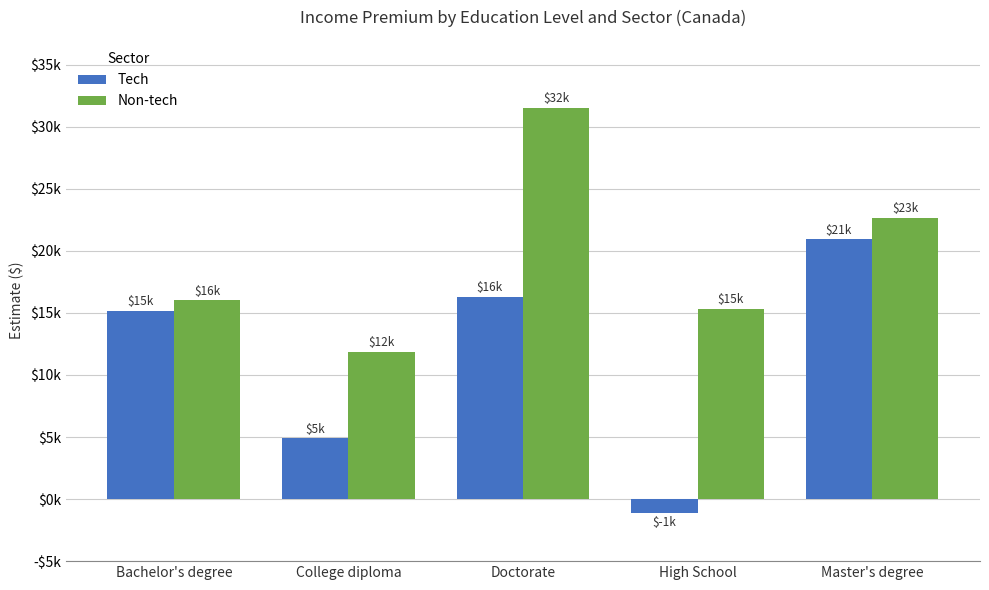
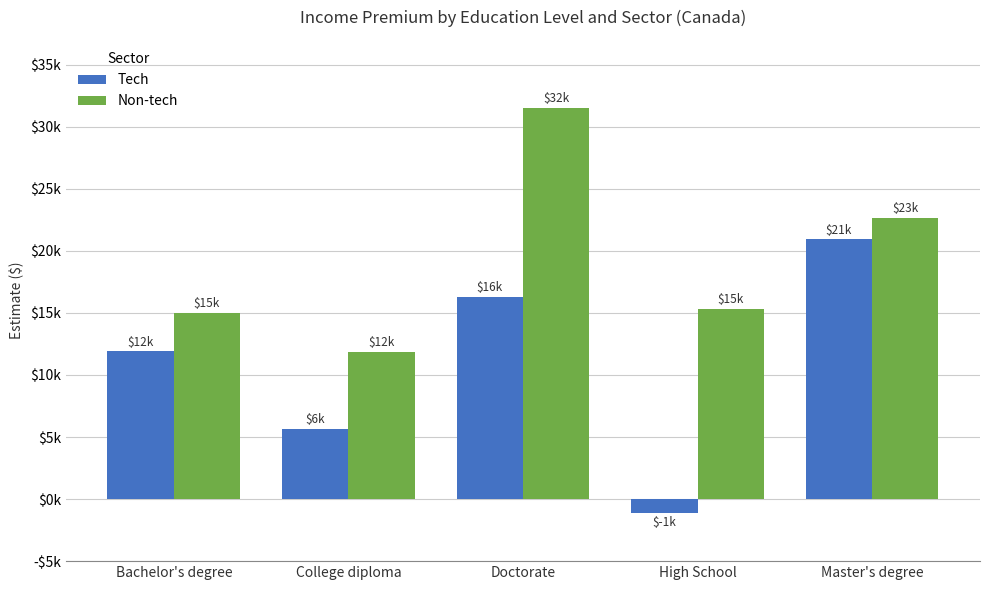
Tech, Bachelor's degree: $15k -> $12k
Non-tech, Bachelor's degree: $16k -> $15k
Tech, College diploma: $5k -> $6k
